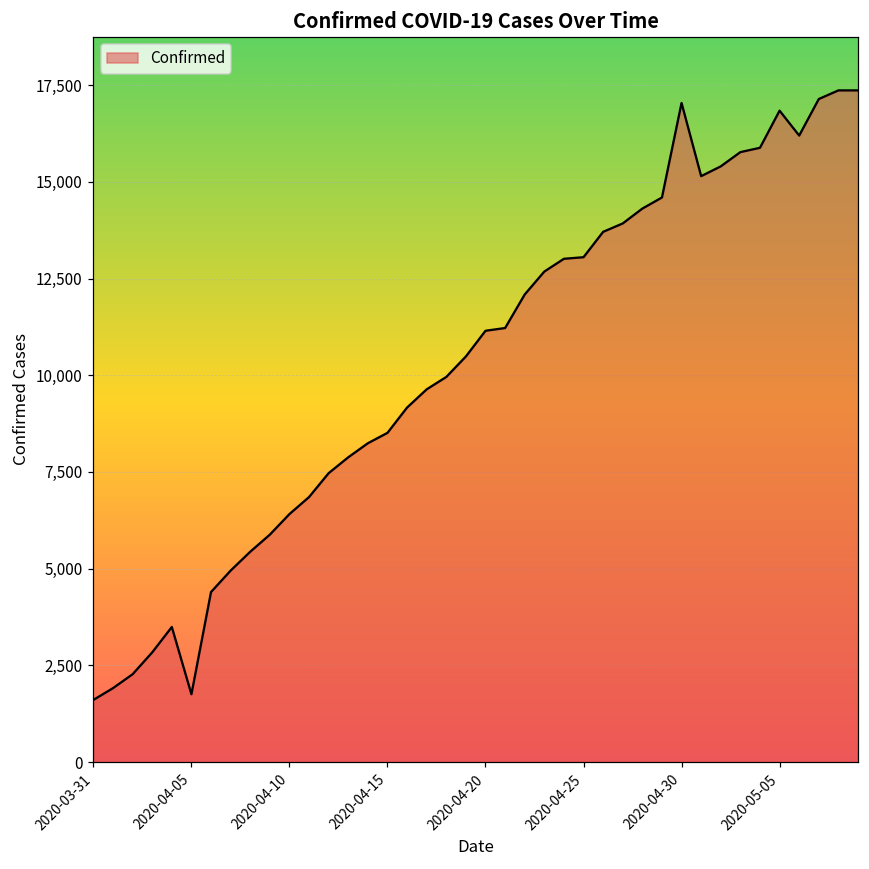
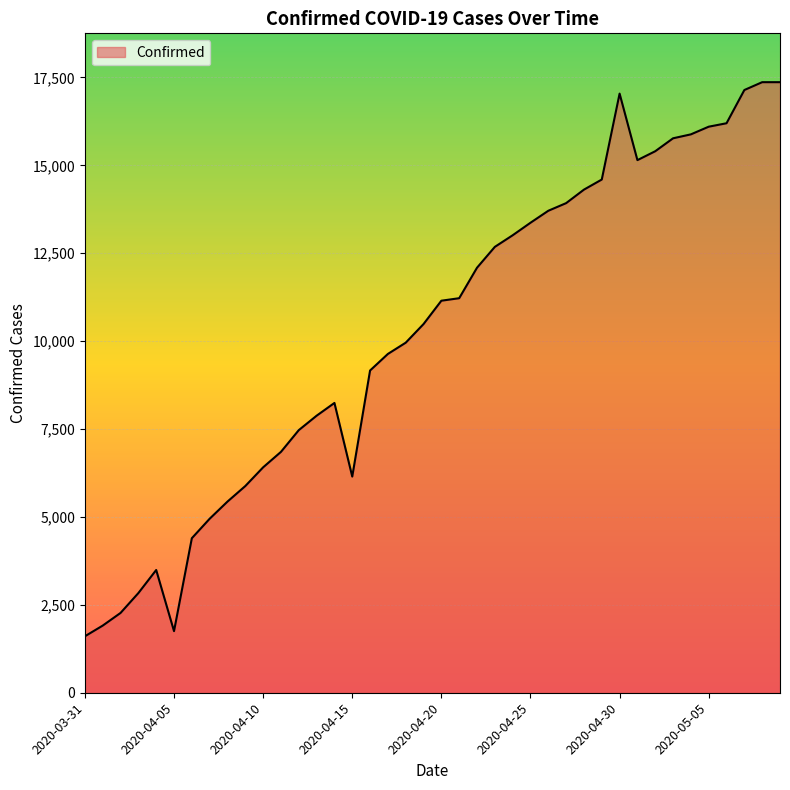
2020-04-15: 8,500 -> 6,100
2020-04-25: 13,100 -> 13,400
2020-05-05: 16,800 -> 16,100
